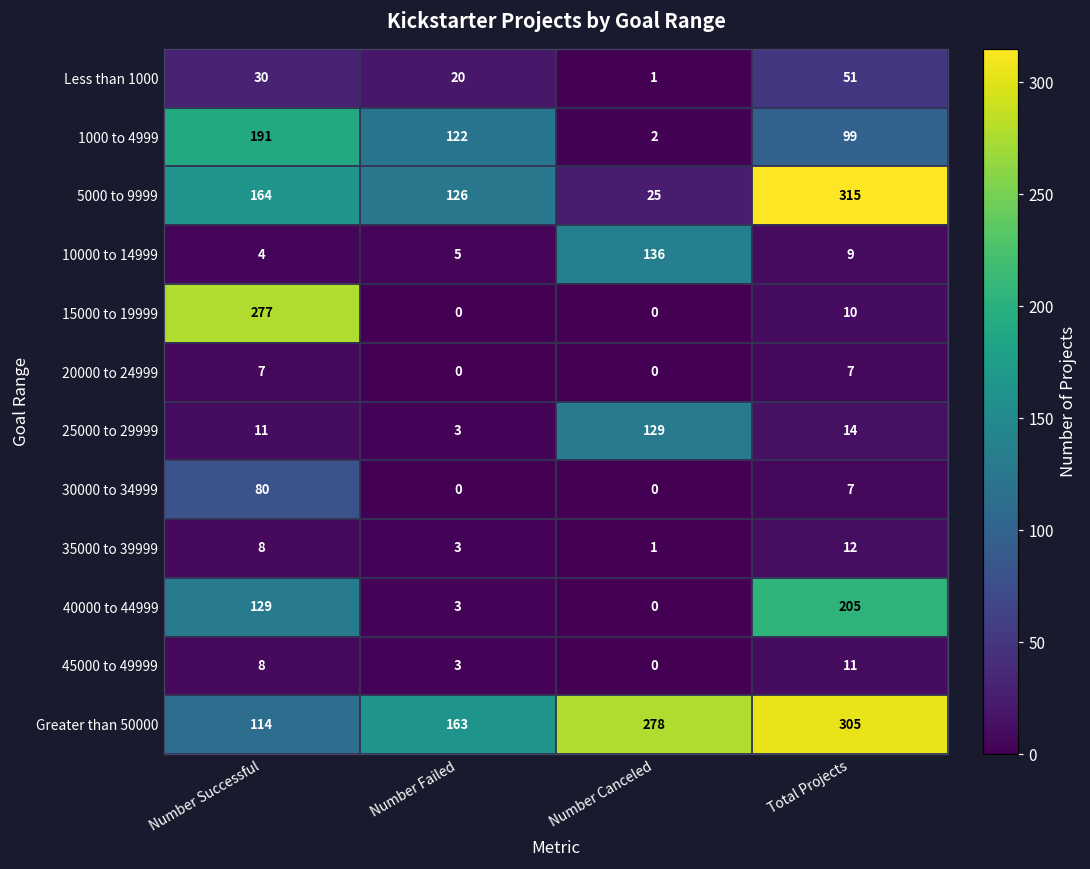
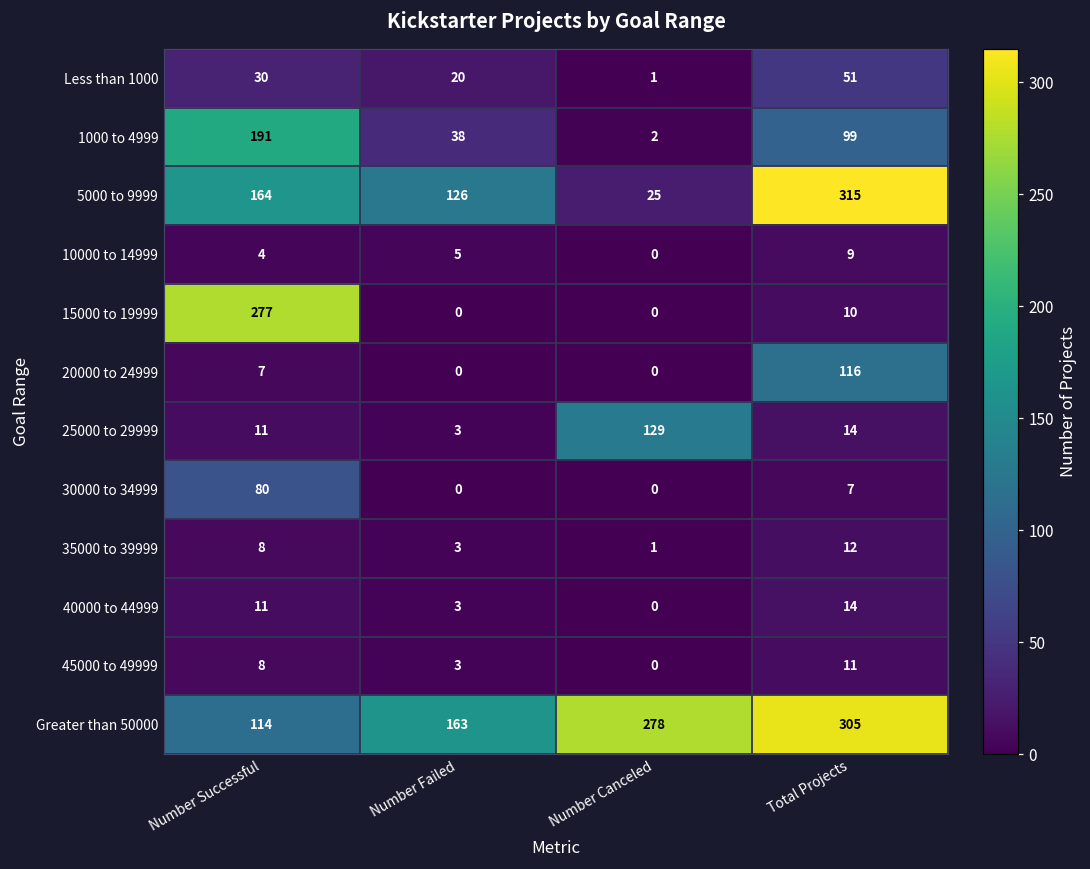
1000 to 4999, Number Failed: 122 -> 38
10000 to 14999, Number Canceled: 136 -> 0
20000 to 24999, Total Projects: 7 -> 116
40000 to 44999, Number Successful: 129 -> 11
40000 to 44999, Total Projects: 205 -> 14
